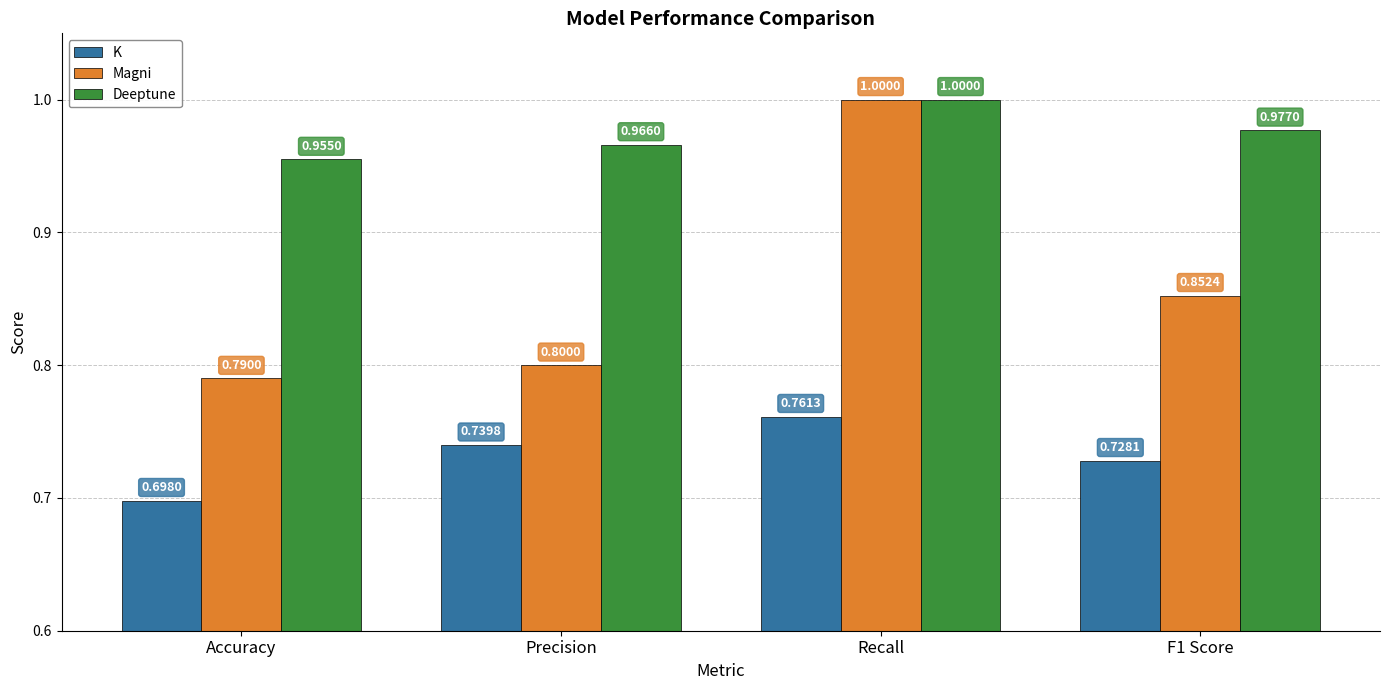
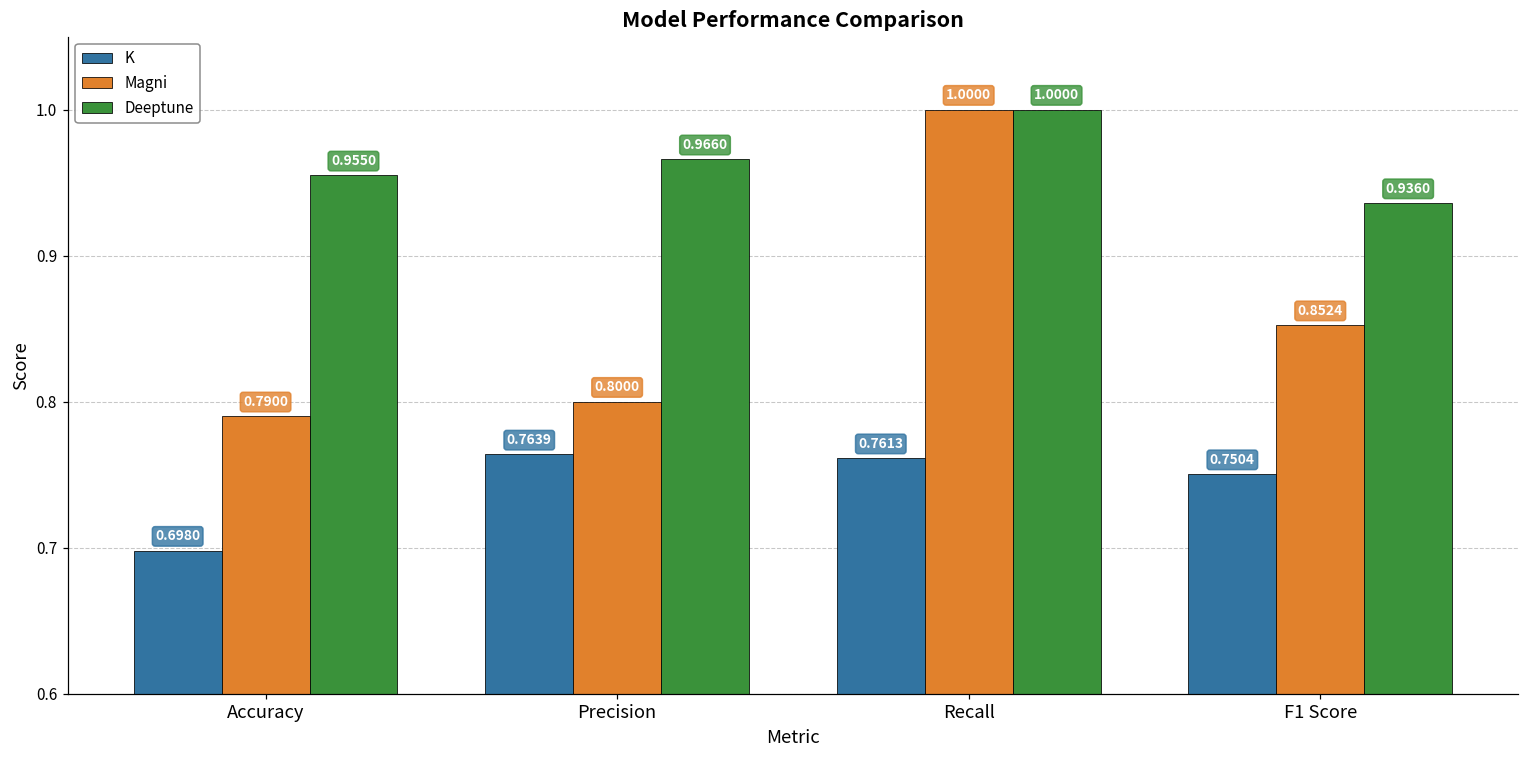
K, Precision: 0.7398 -> 0.7639
K, F1 Score: 0.7281 -> 0.7504
Deeptune, F1 Score: 0.9770 -> 0.9360
